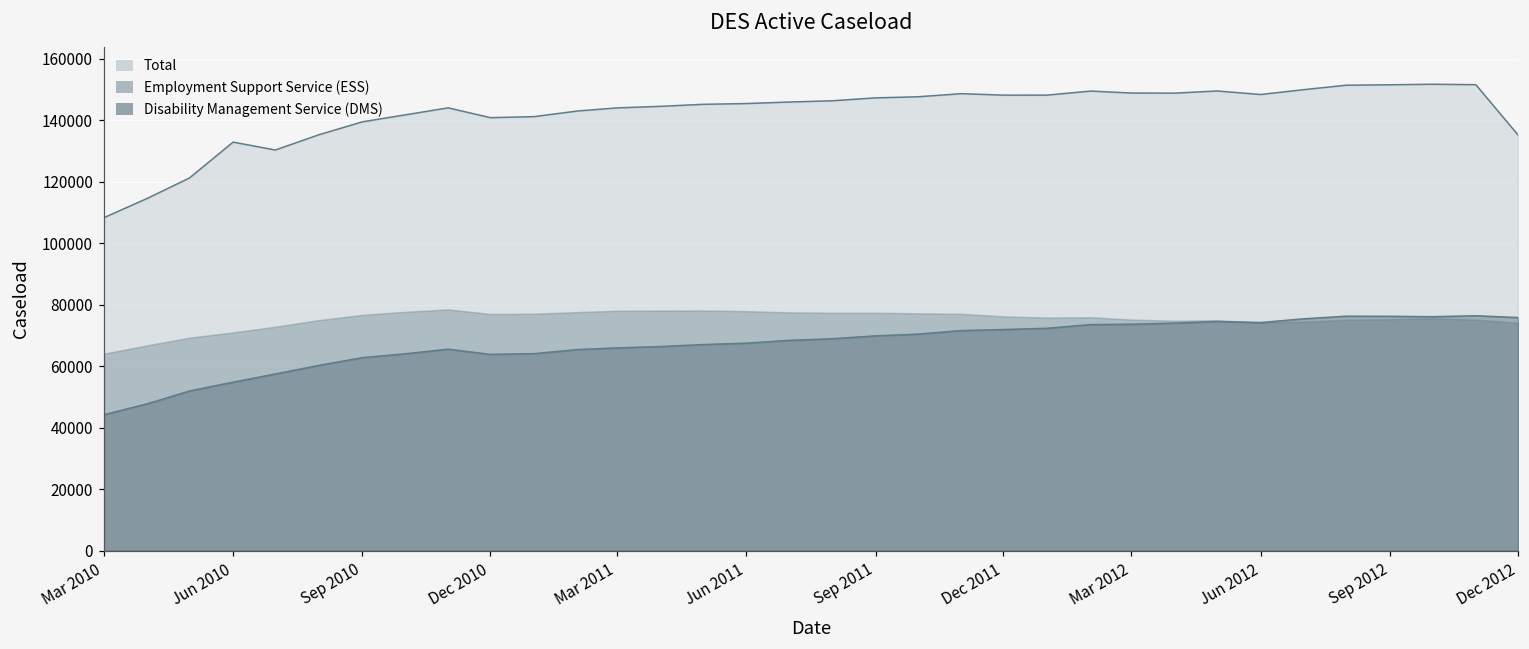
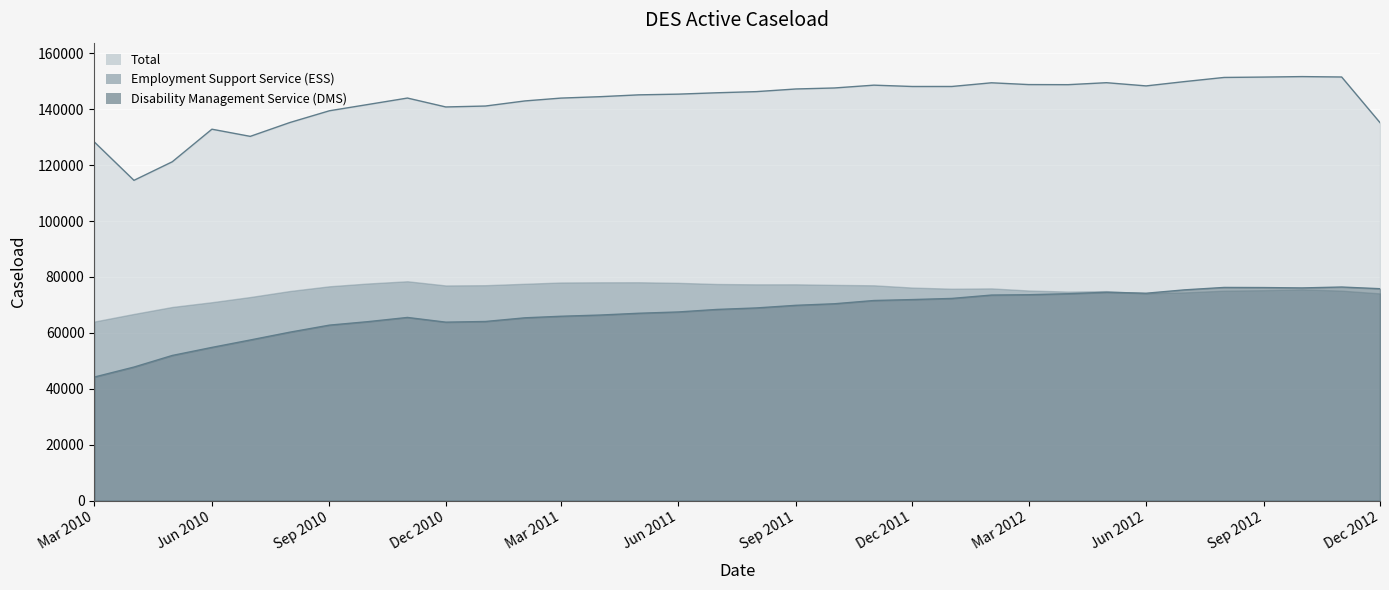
Total, Mar 2010: 108000 -> 128000
